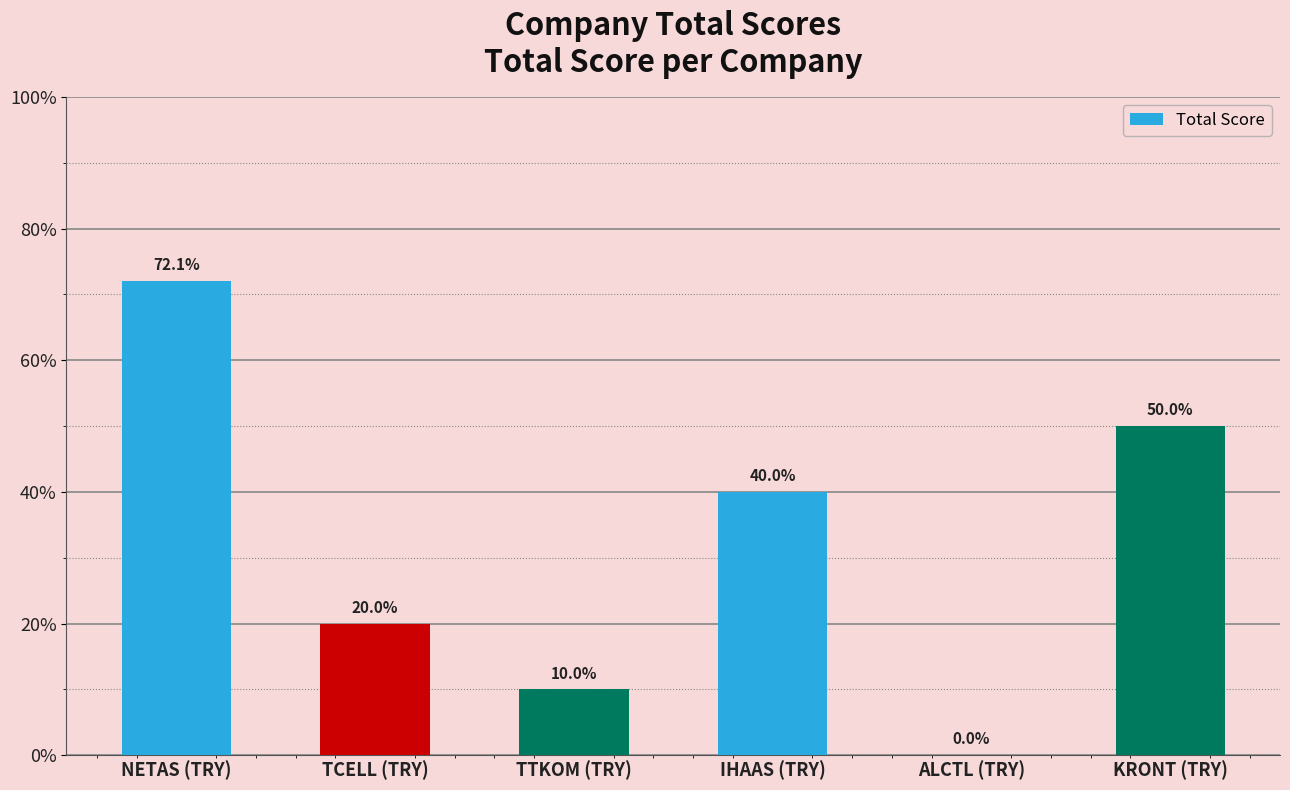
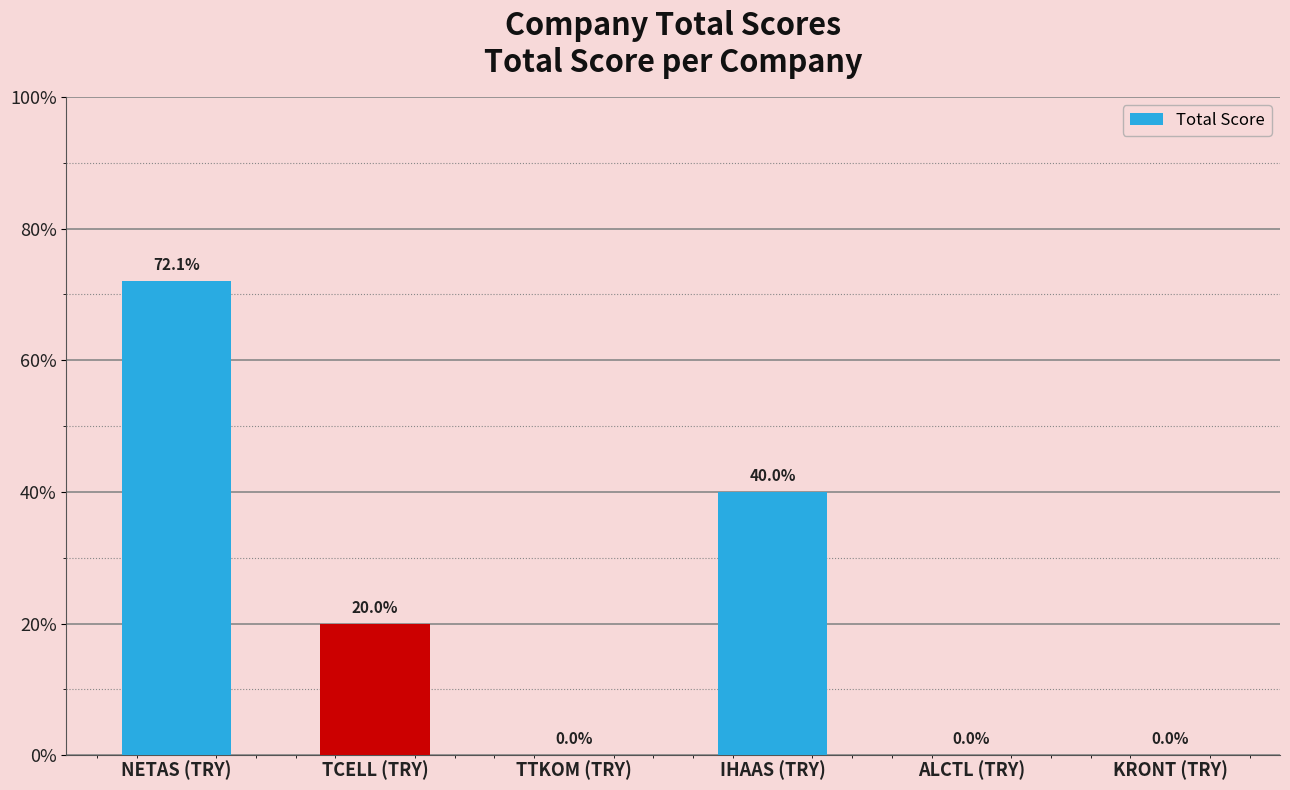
TTKOM (TRY): 10.0% -> 0.0%
KRONT (TRY): 50.0% -> 0.0%
